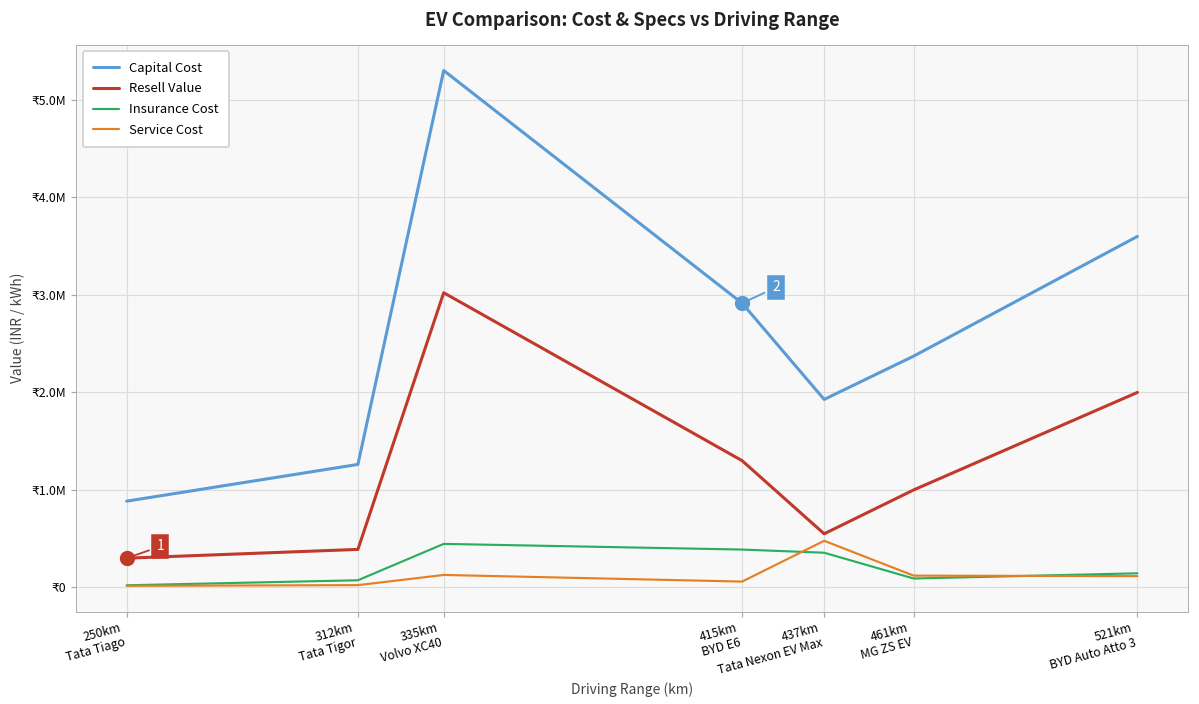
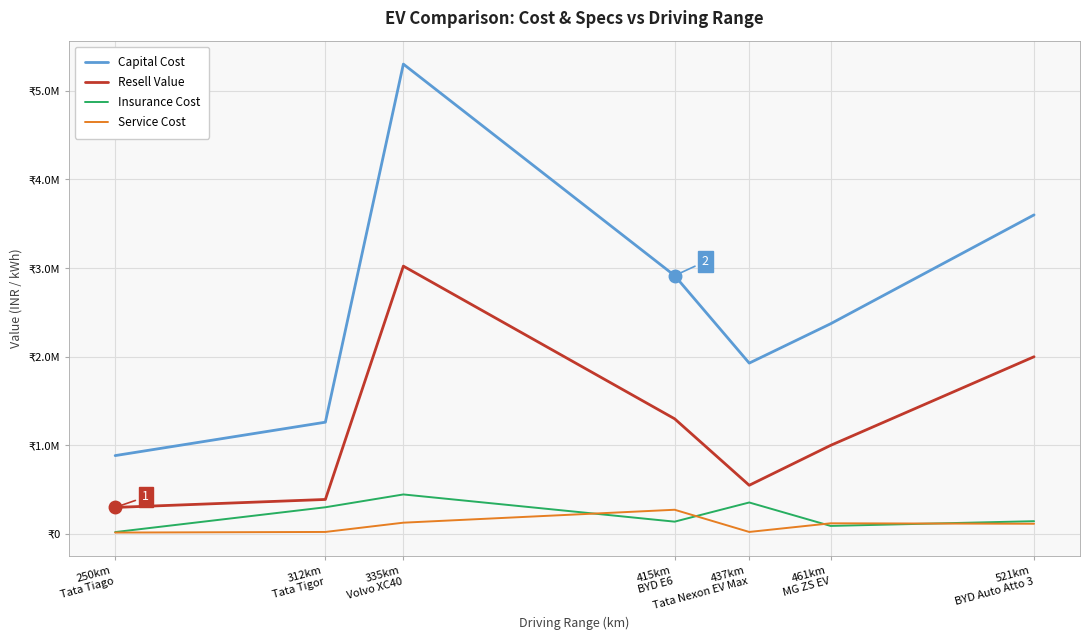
Insurance Cost, 312km Tata Tigor: ₹100000 -> ₹300000
Insurance Cost, 415km BYD E6: ₹400000 -> ₹100000
Service Cost, 415km BYD E6: ₹100000 -> ₹300000
Service Cost, 437km Tata Nexon EV Max: ₹500000 -> ₹0
